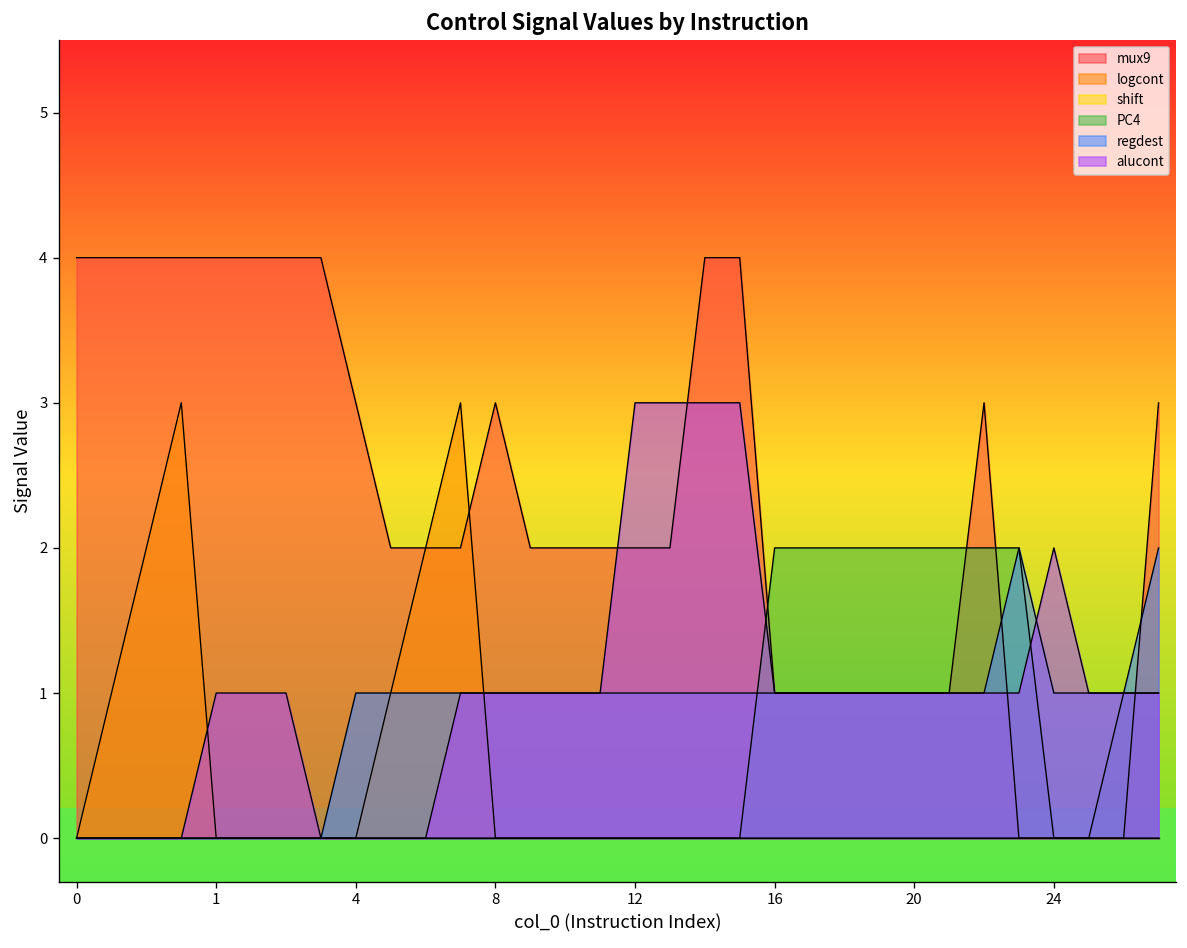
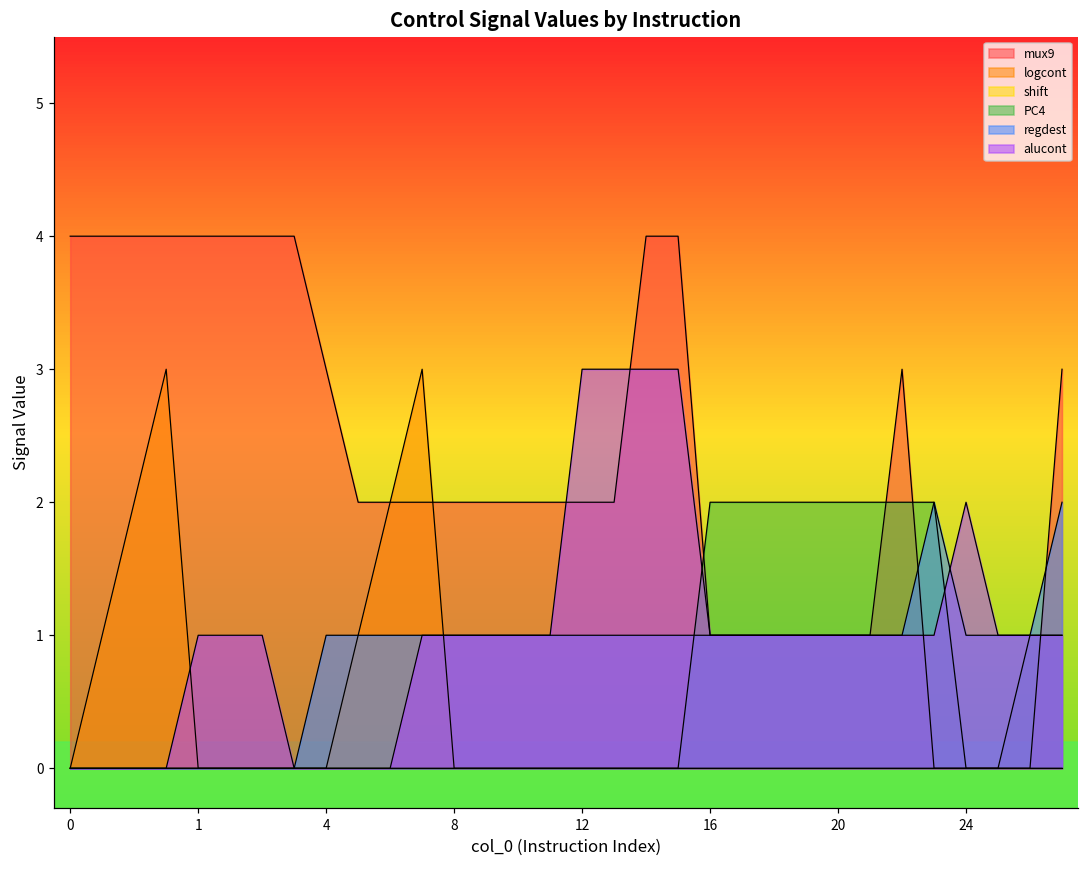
mux9, 8: 3 -> 2
